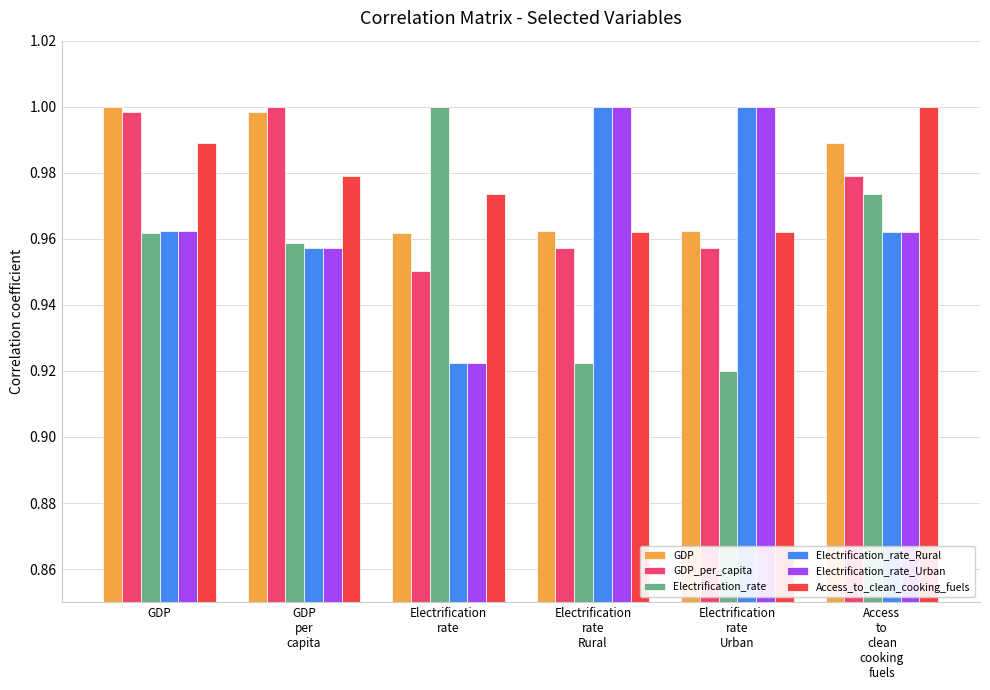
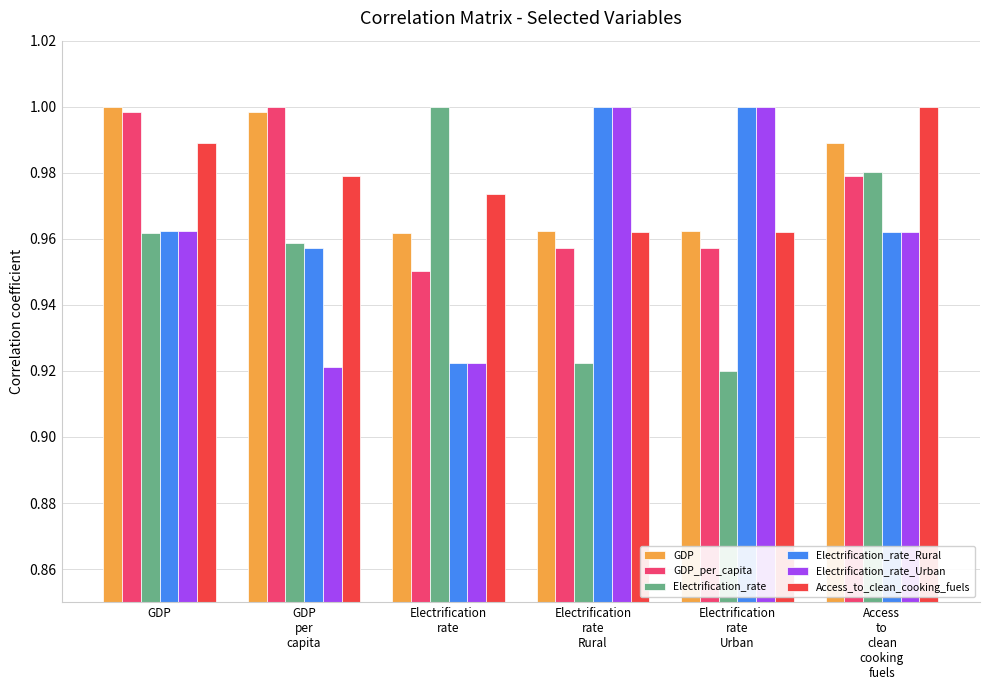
Electrification_rate_Urban, GDP per capita: 0.957 -> 0.921
Electrification_rate, Access to clean cooking fuels: 0.973 -> 0.980
